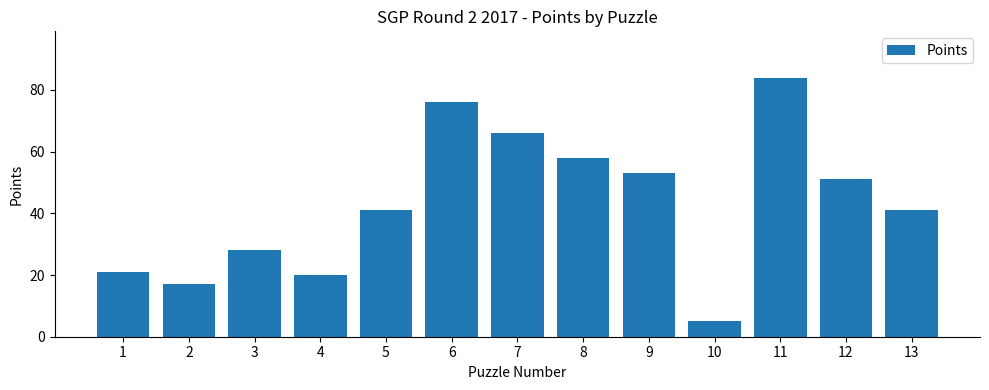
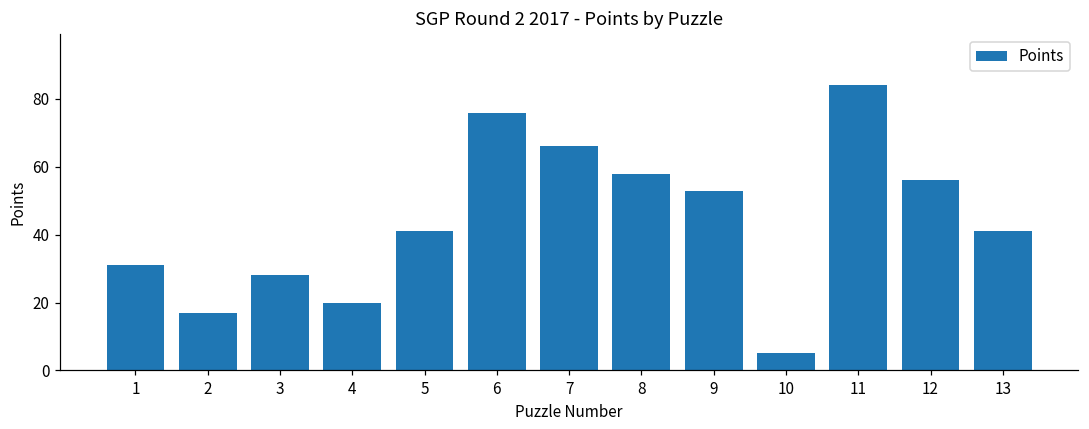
1: 21 -> 31
12: 51 -> 56
